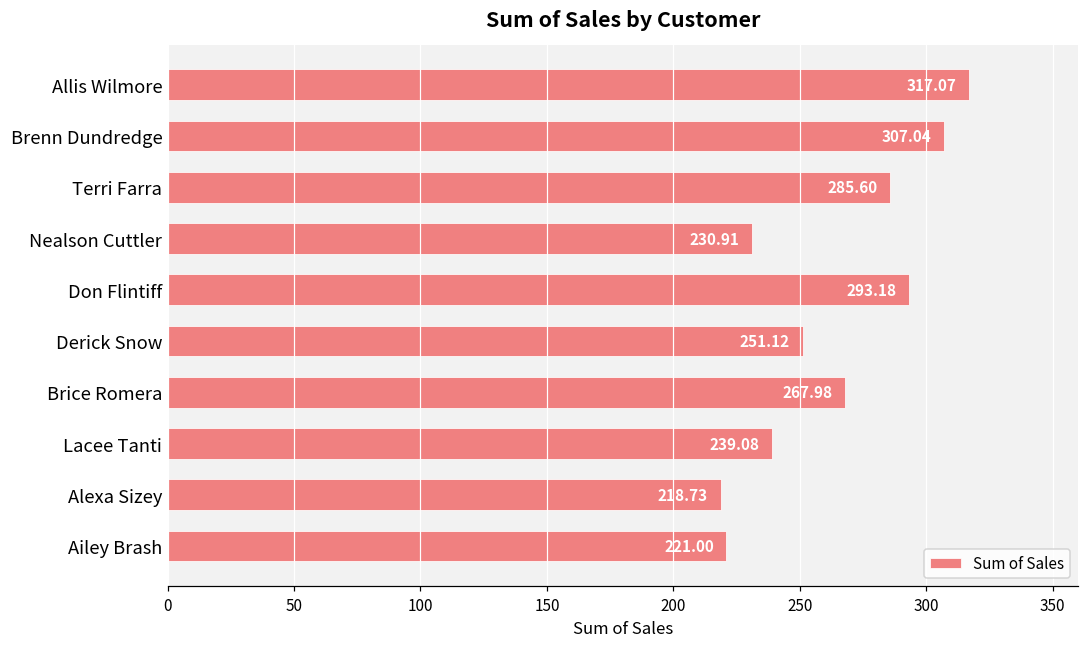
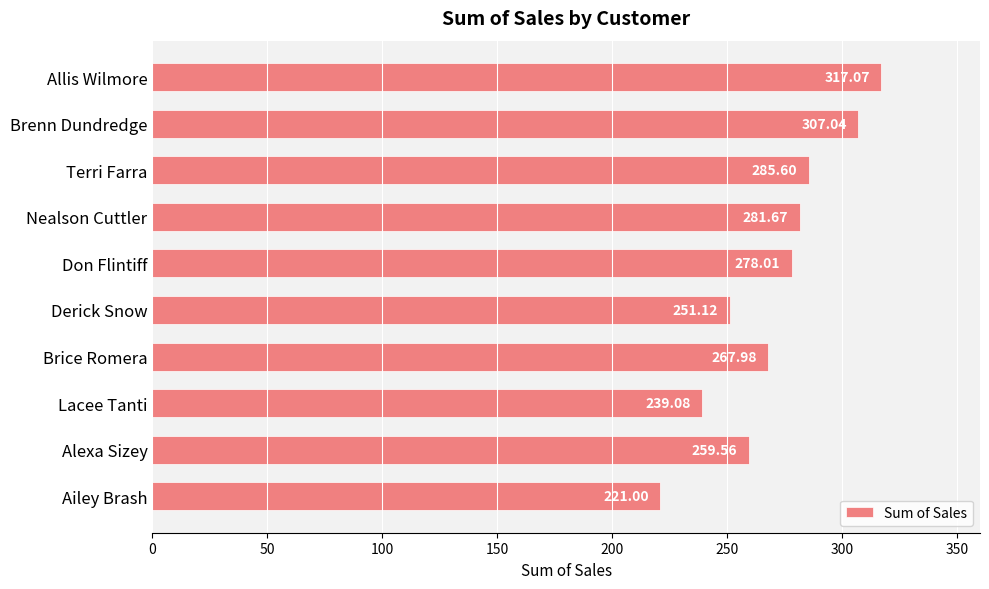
Nealson Cuttler: 230.91 -> 281.67
Don Flintiff: 293.18 -> 278.01
Alexa Sizey: 218.73 -> 259.56
